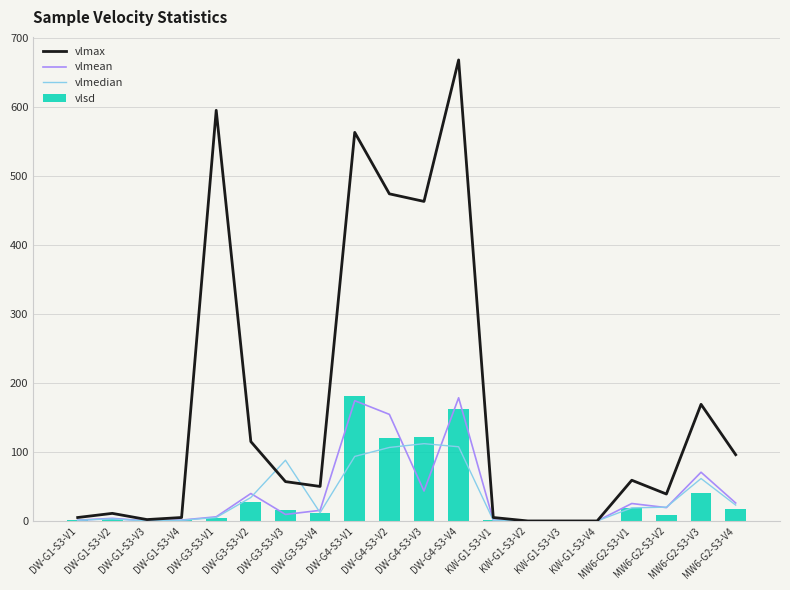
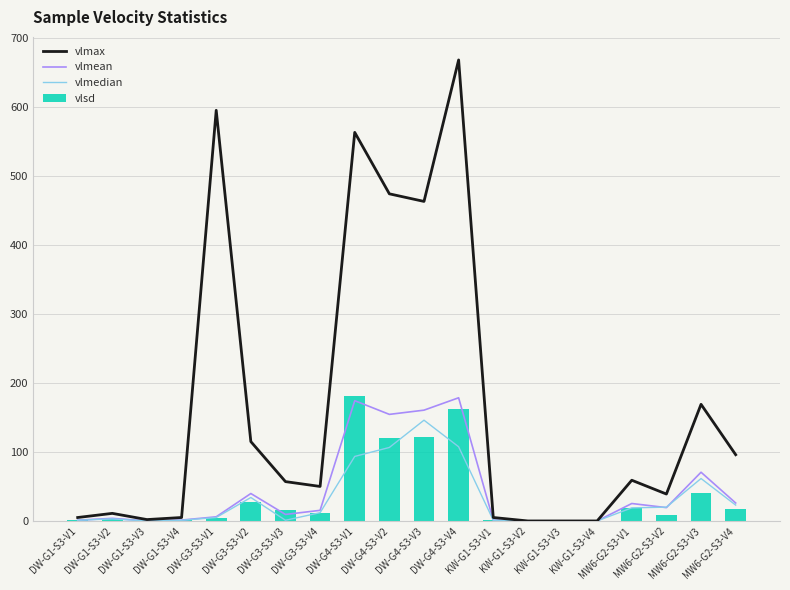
vlmedian, DW-G3-S3-V3: 90 -> 0
vlmean, DW-G4-S3-V3: 40 -> 160
vlmedian, DW-G4-S3-V3: 110 -> 150
